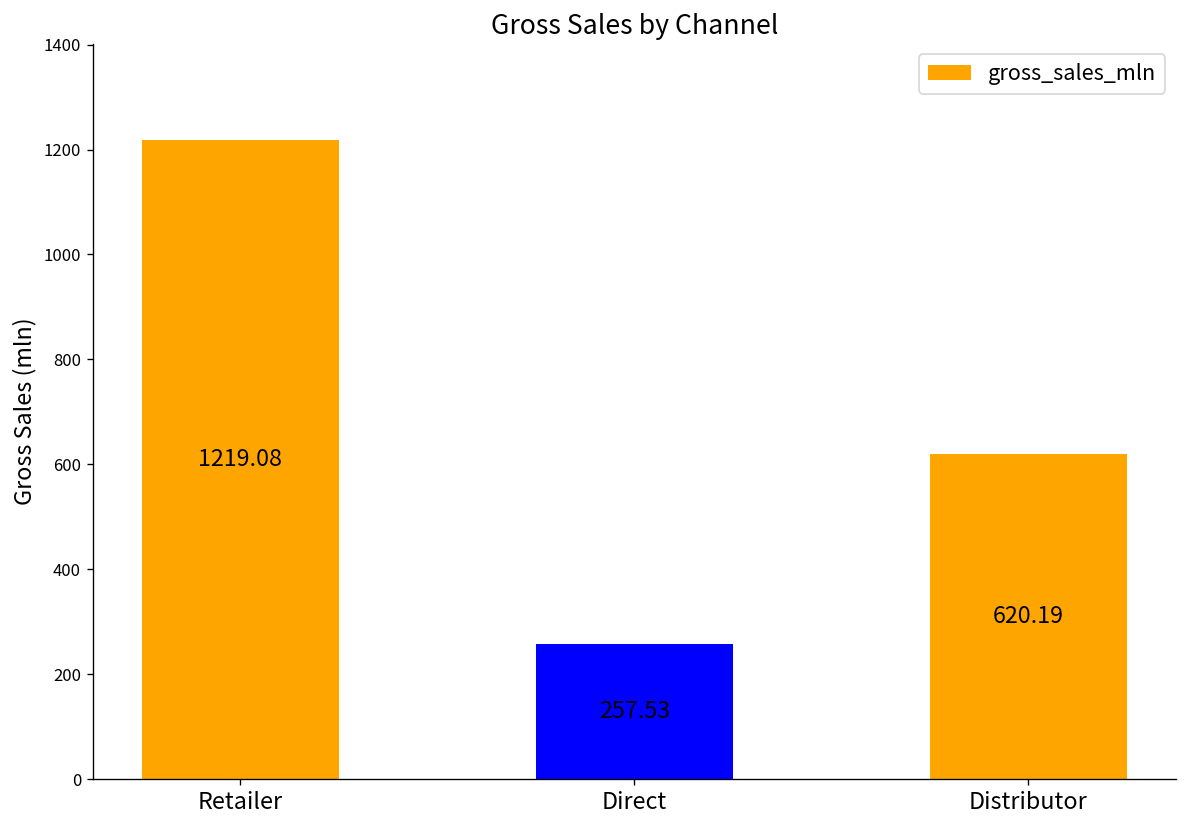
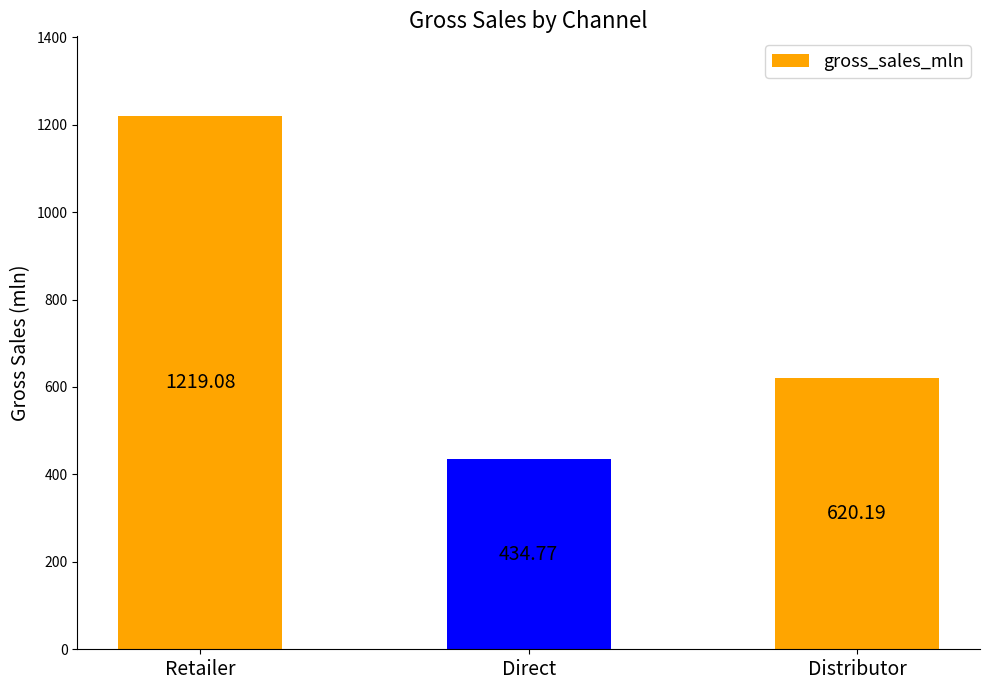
Direct: 257.53 -> 434.77
